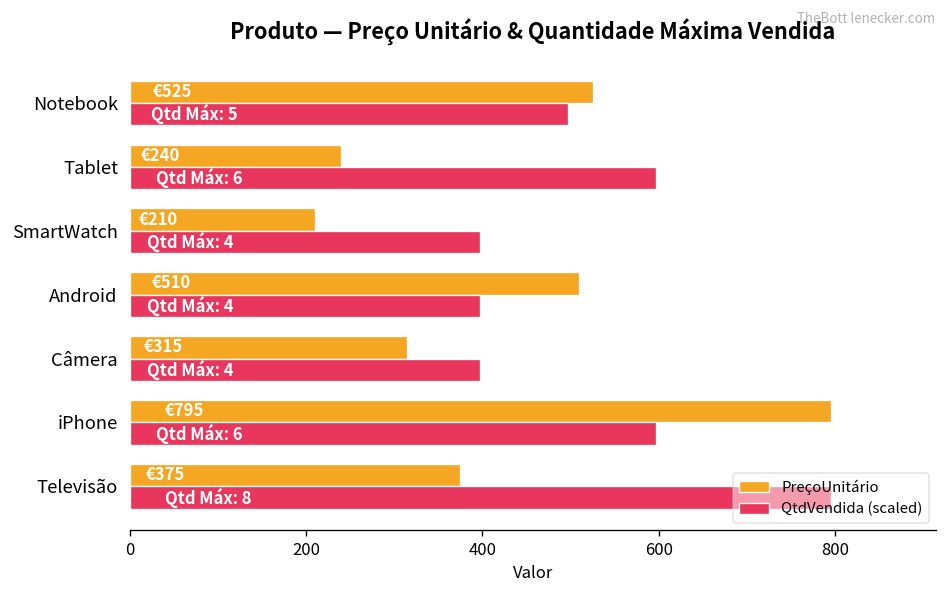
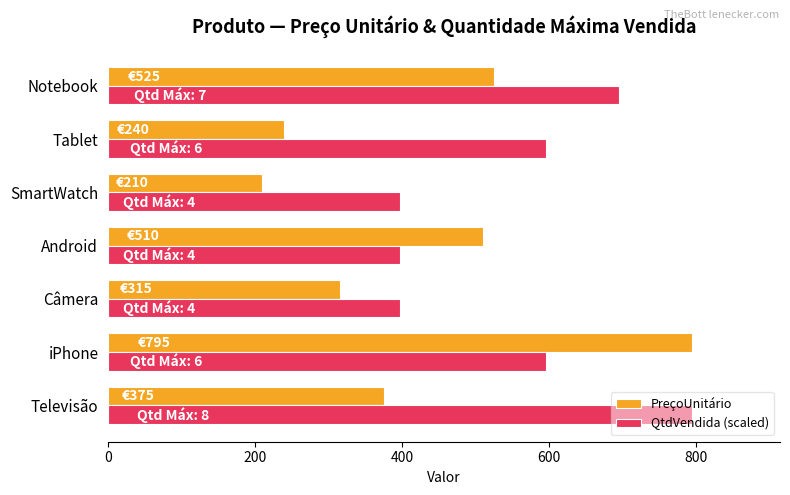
QtdVendida (scaled), Notebook: 5 -> 7
